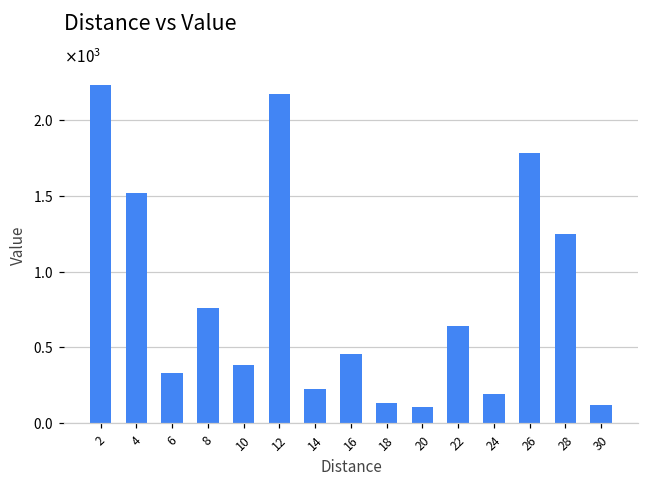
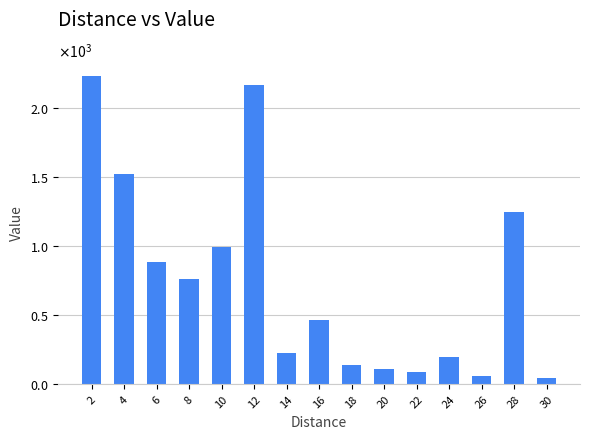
6: 330 -> 880
10: 390 -> 1000
22: 640 -> 90
26: 1780 -> 60
30: 120 -> 40
